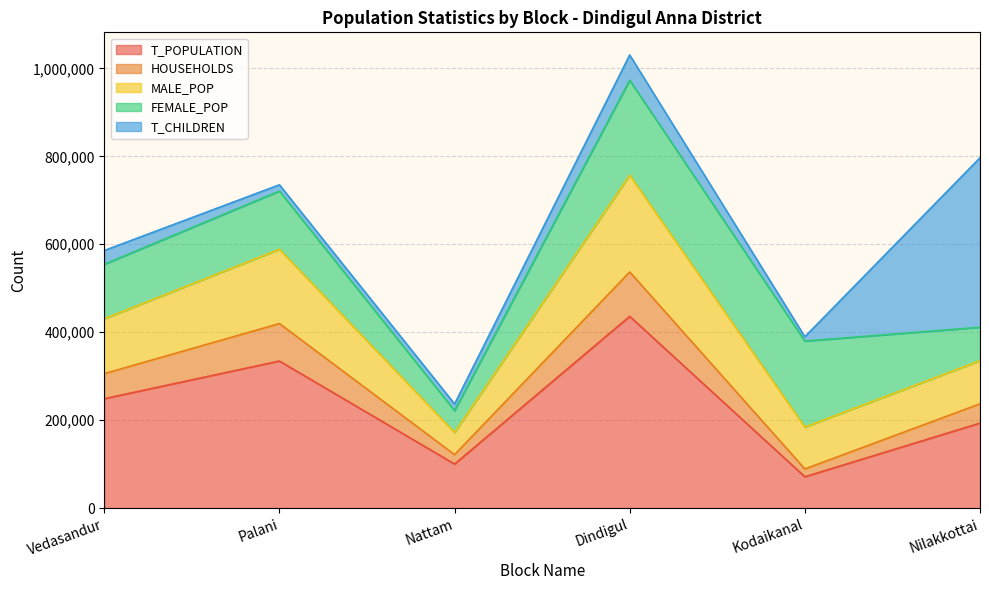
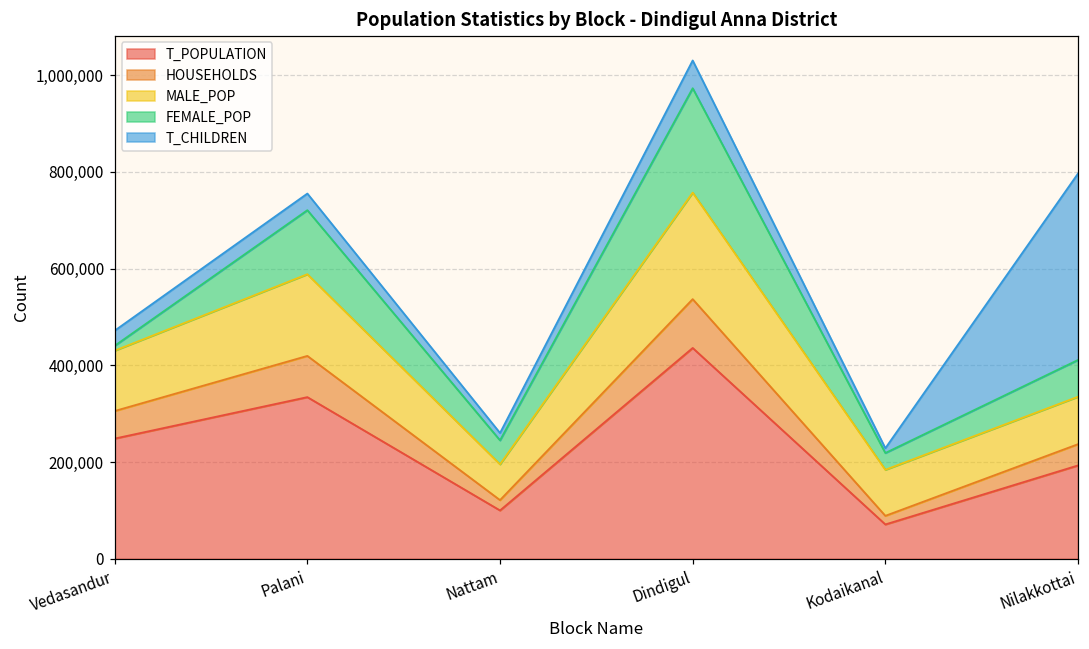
FEMALE_POP, Vedasandur: 120,000 -> 10,000
T_CHILDREN, Palani: 10,000 -> 30,000
MALE_POP, Nattam: 50,000 -> 70,000
FEMALE_POP, Kodaikanal: 200,000 -> 30,000
